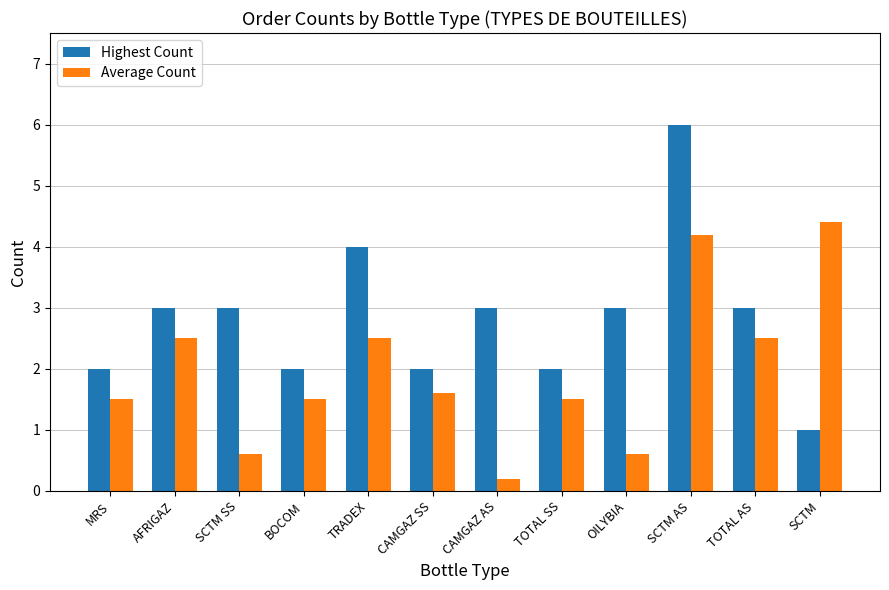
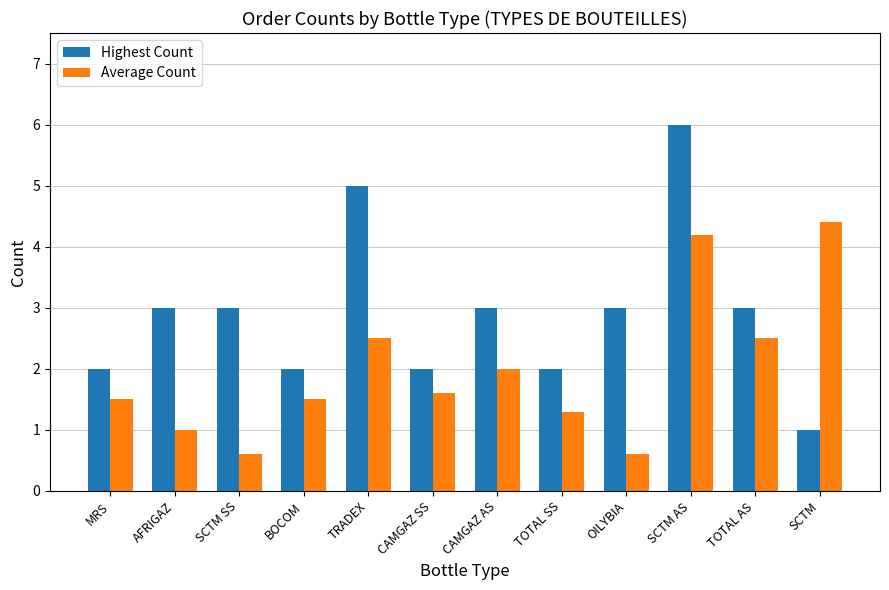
Average Count, AFRIGAZ: 2.5 -> 1.0
Highest Count, TRADEX: 4 -> 5
Average Count, CAMGAZ AS: 0.2 -> 2.0
Average Count, TOTAL SS: 1.5 -> 1.3
